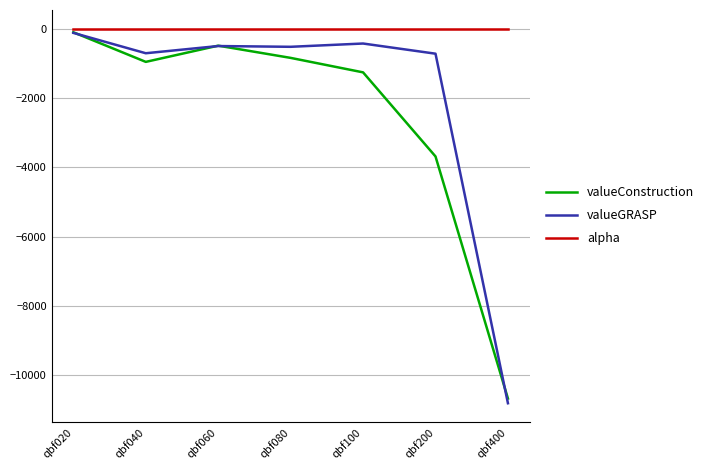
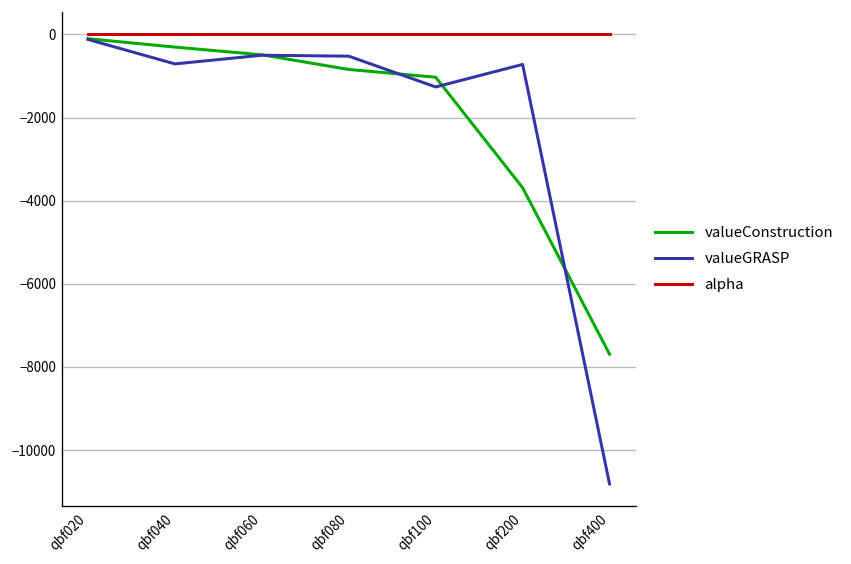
valueConstruction, qbf040: -1000 -> -300
valueConstruction, qbf100: -1300 -> -1000
valueGRASP, qbf100: -400 -> -1300
valueConstruction, qbf400: -10700 -> -7700
